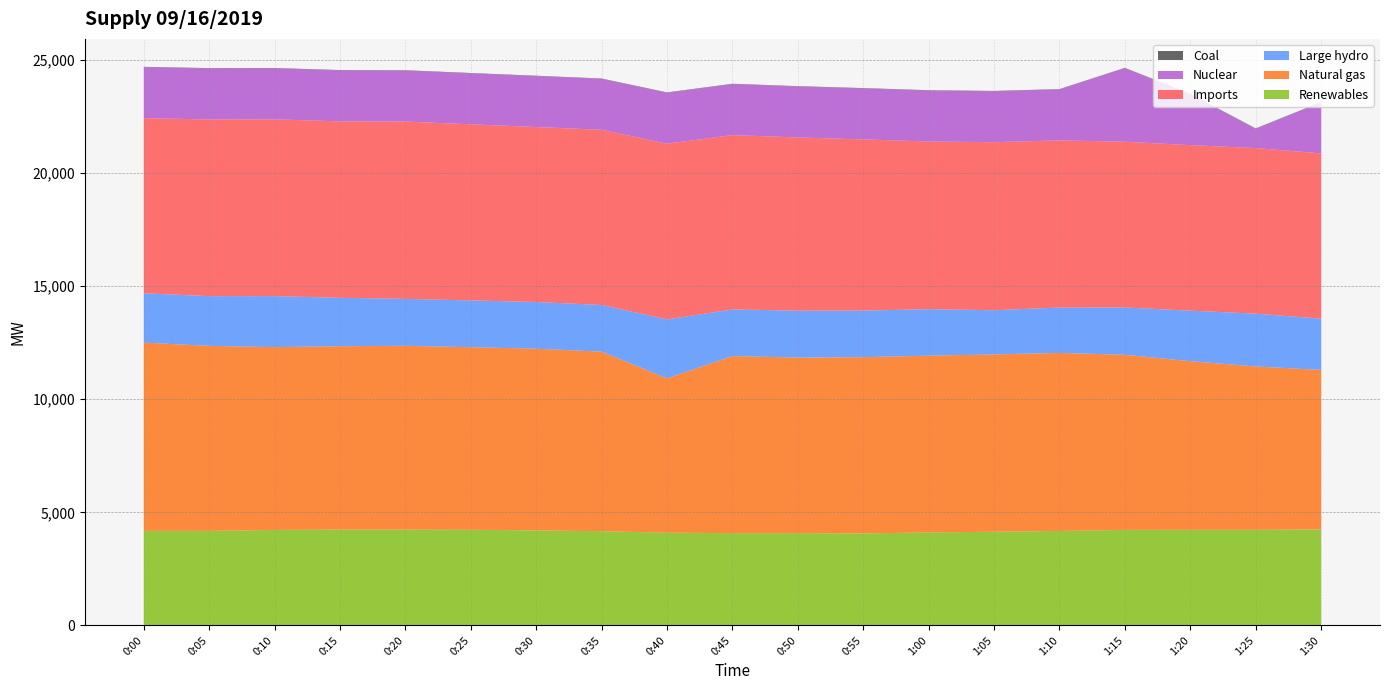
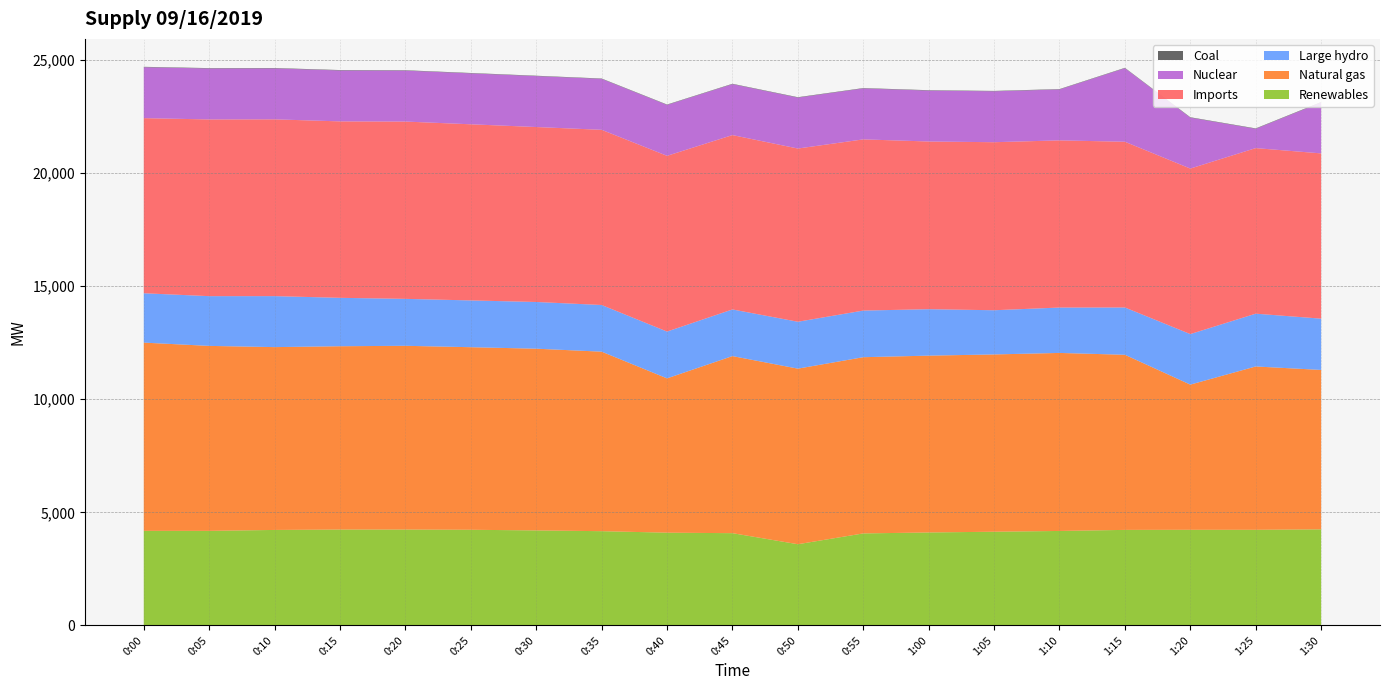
Large hydro, 0:40: 2,600 -> 2,100
Renewables, 0:50: 4,100 -> 3,600
Natural gas, 1:20: 7,500 -> 6,400
